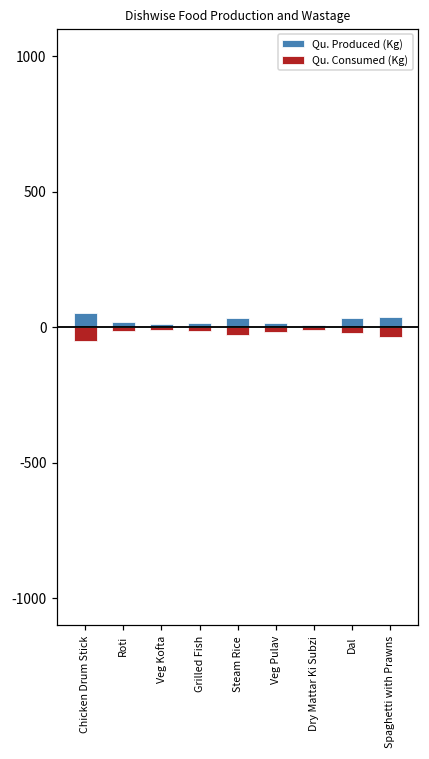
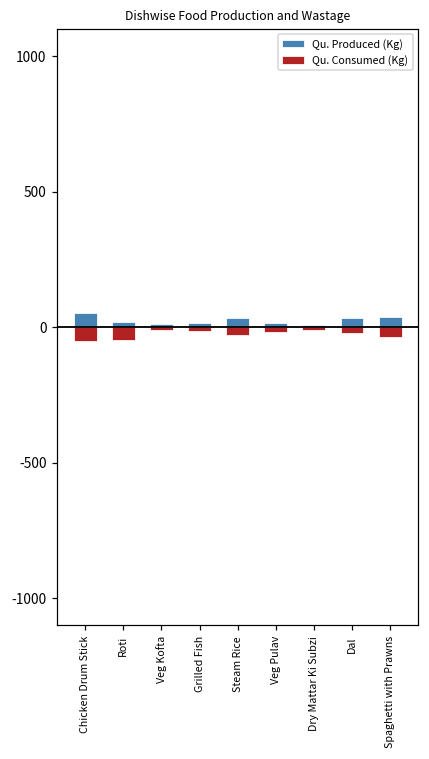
Qu. Consumed (Kg), Roti: -10 -> -50
